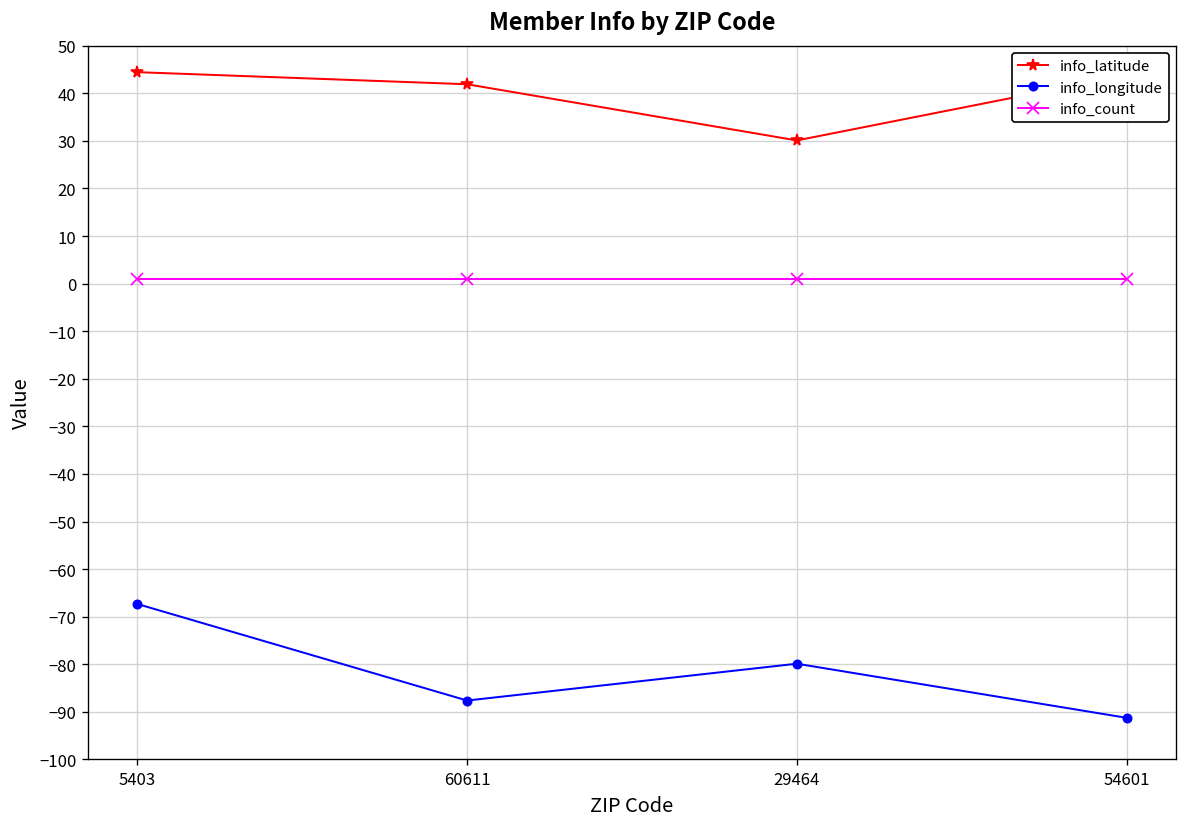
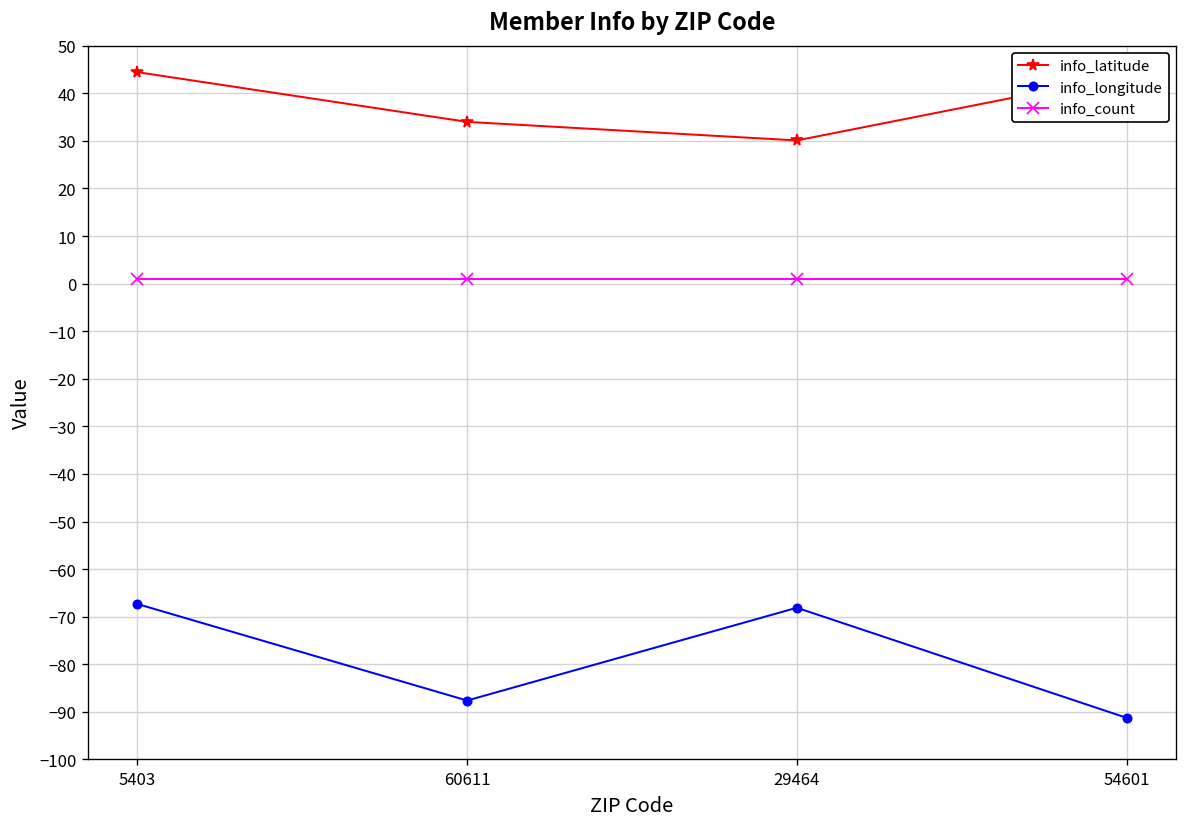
info_latitude, 60611: 42 -> 34
info_longitude, 29464: -80 -> -68
